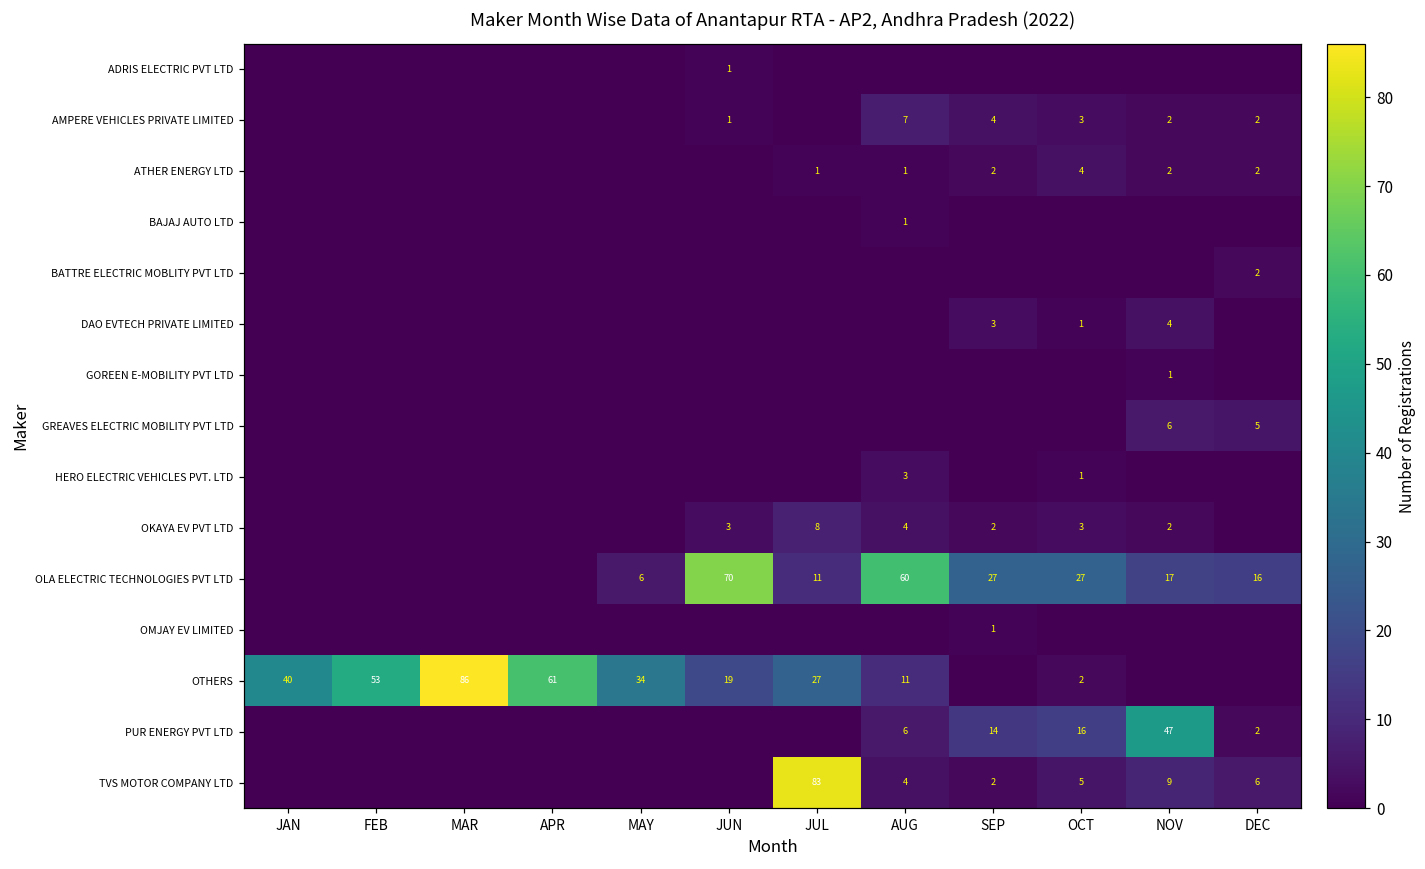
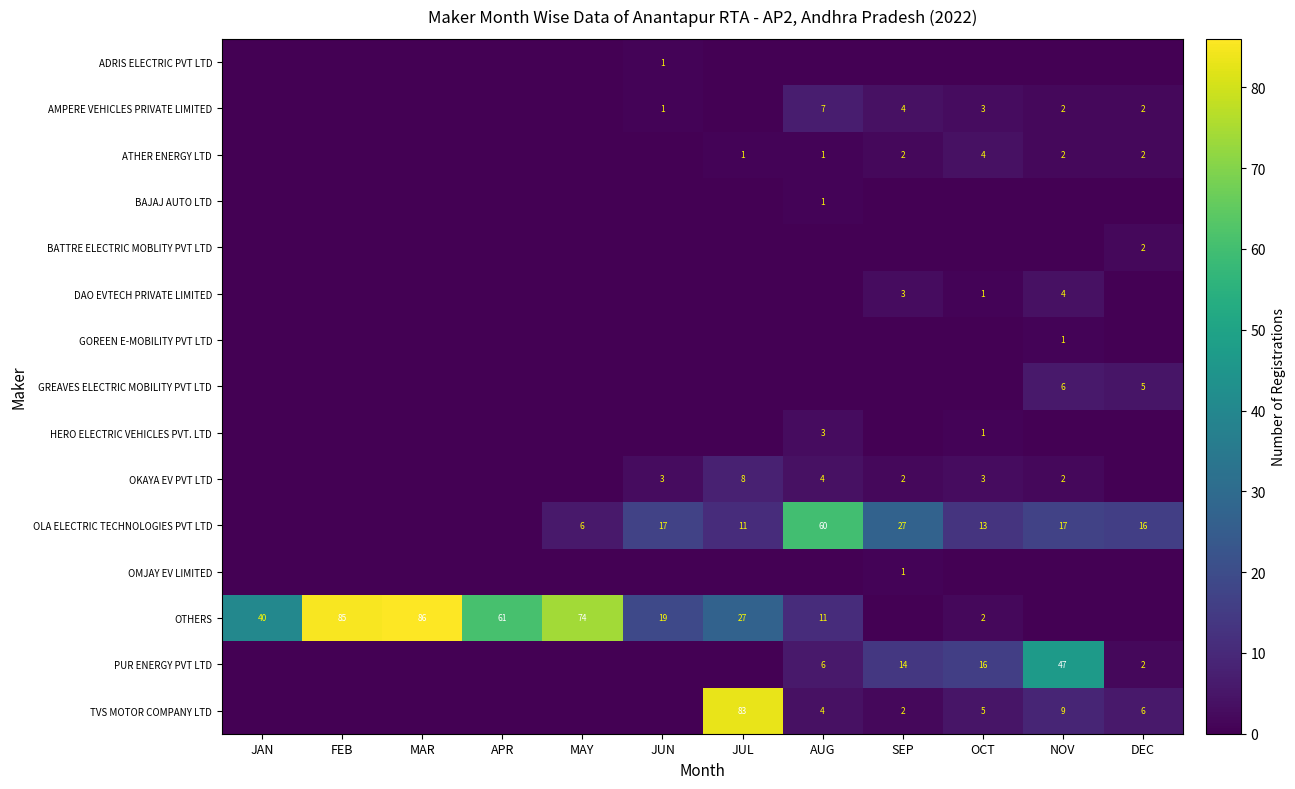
OLA ELECTRIC TECHNOLOGIES PVT LTD, JUN: 70 -> 17
OLA ELECTRIC TECHNOLOGIES PVT LTD, OCT: 27 -> 13
OTHERS, FEB: 53 -> 85
OTHERS, MAY: 34 -> 74
